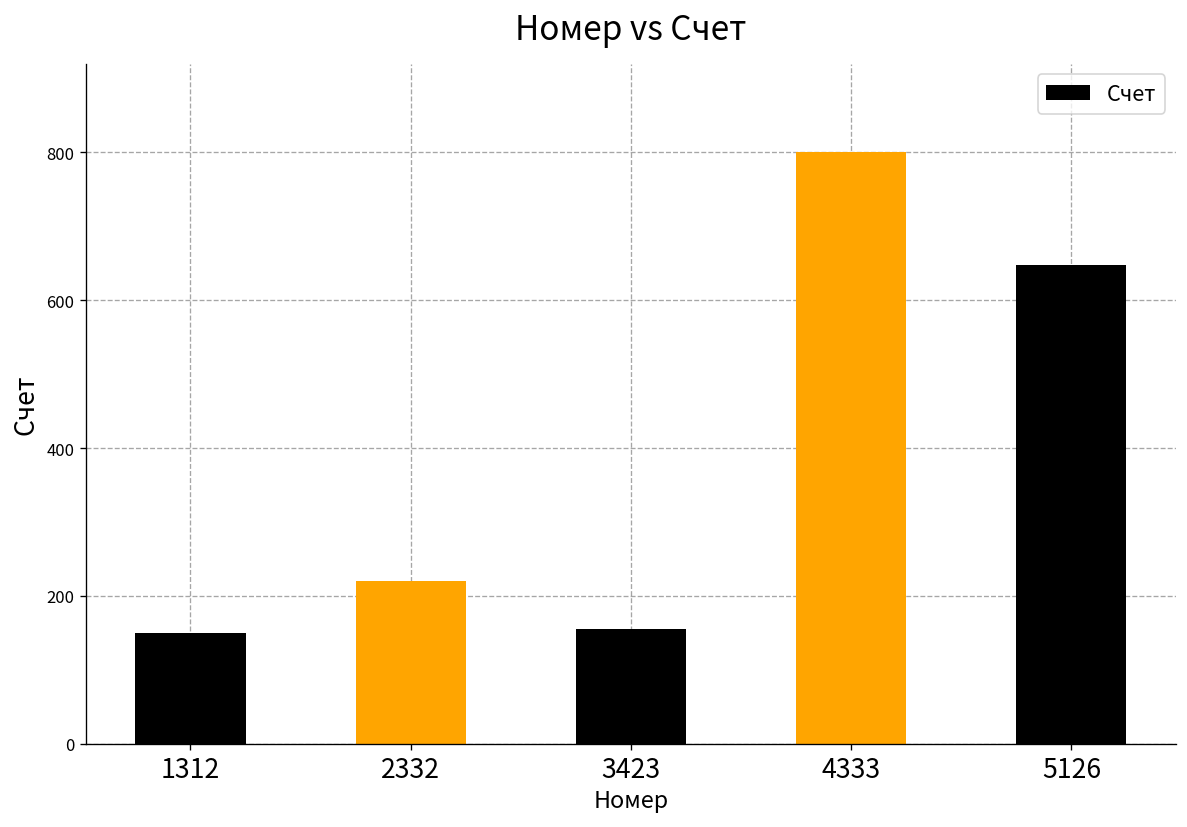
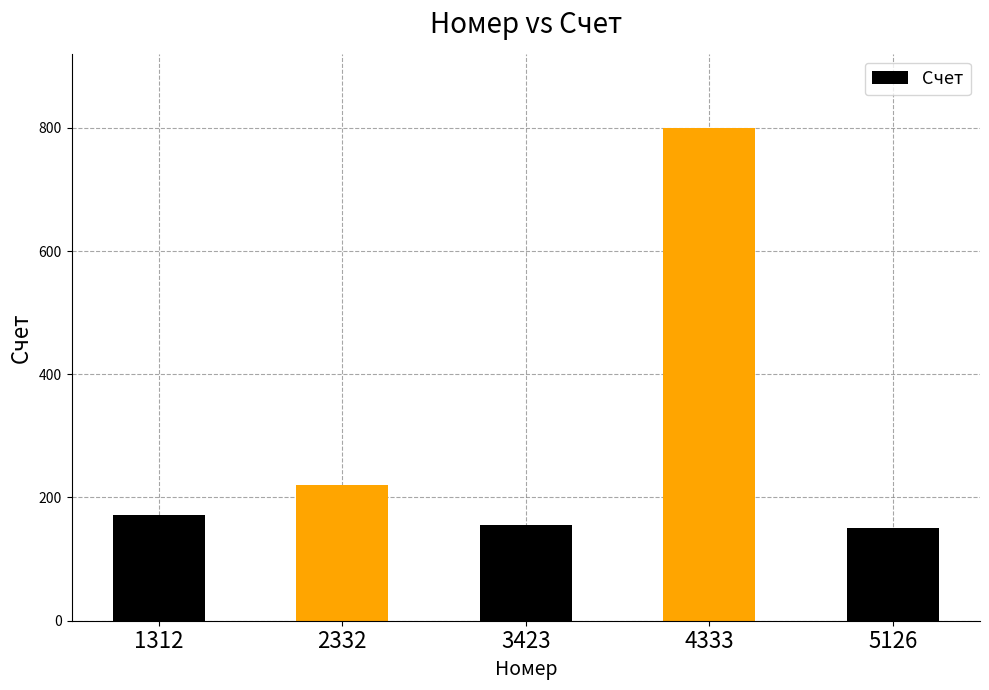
1312: 150 -> 170
5126: 650 -> 150
